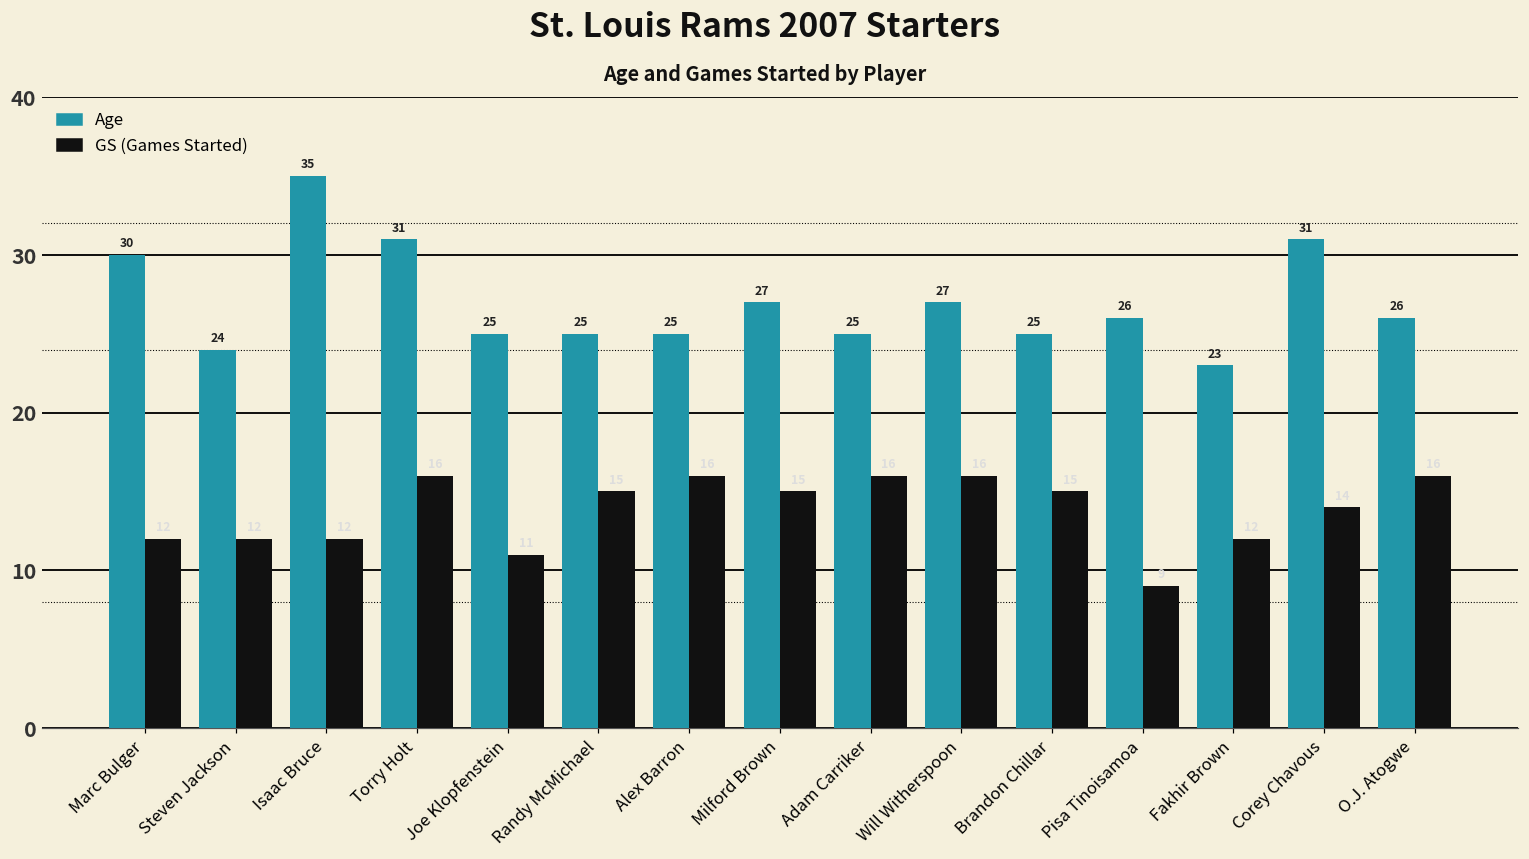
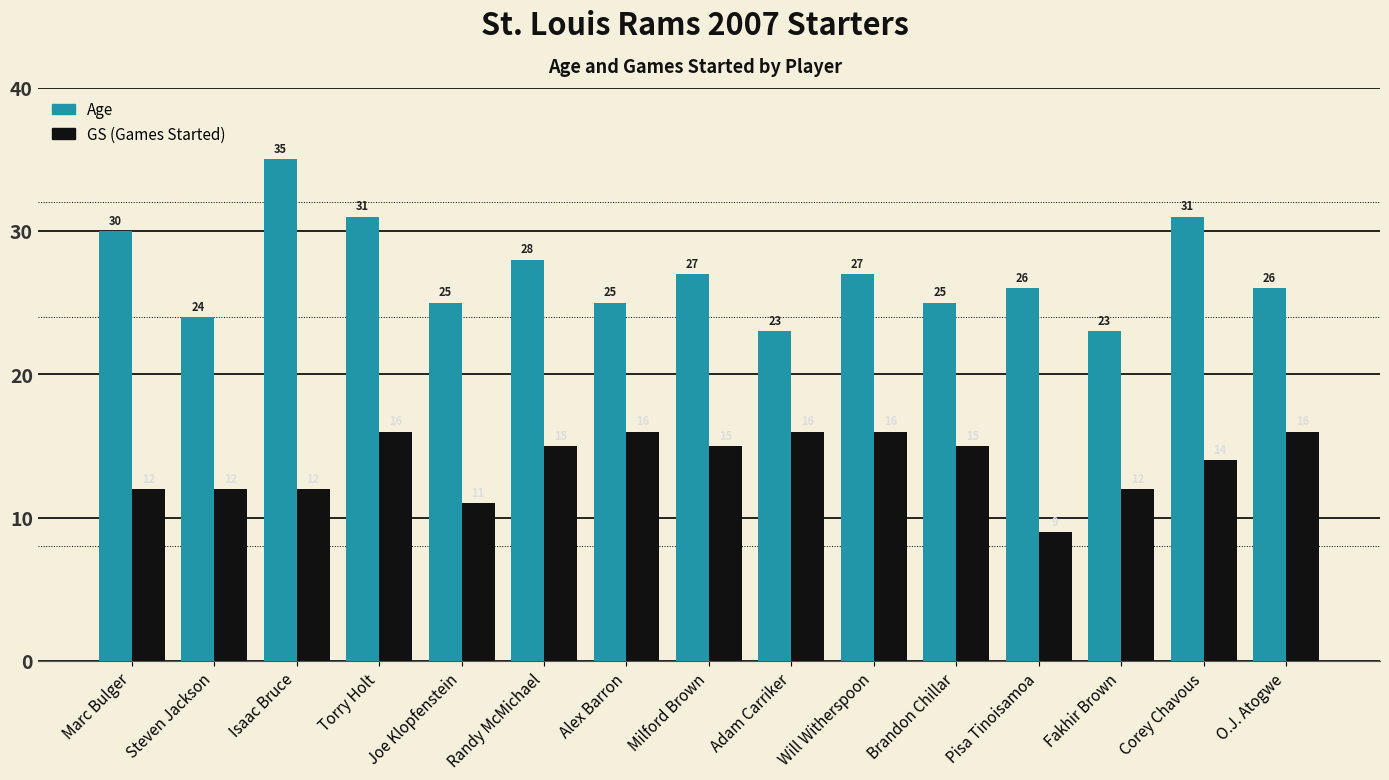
Age, Randy McMichael: 25 -> 28
Age, Adam Carriker: 25 -> 23
